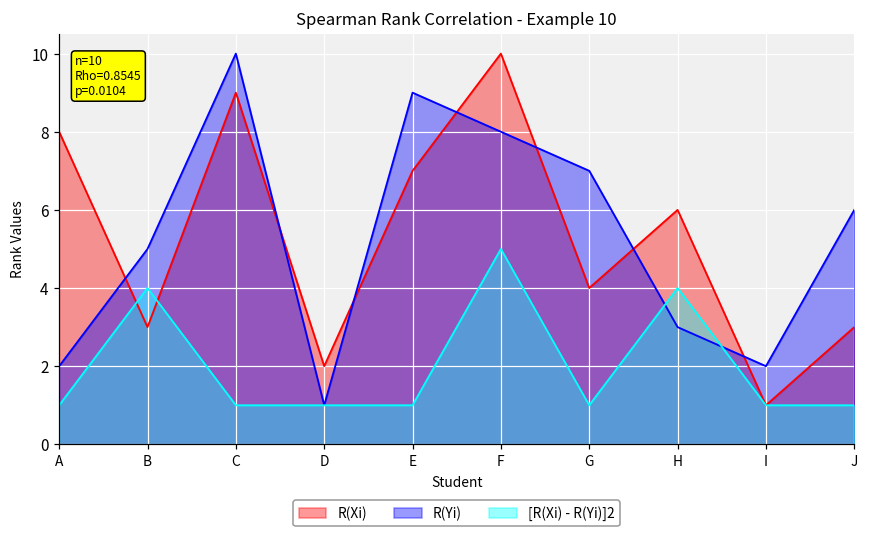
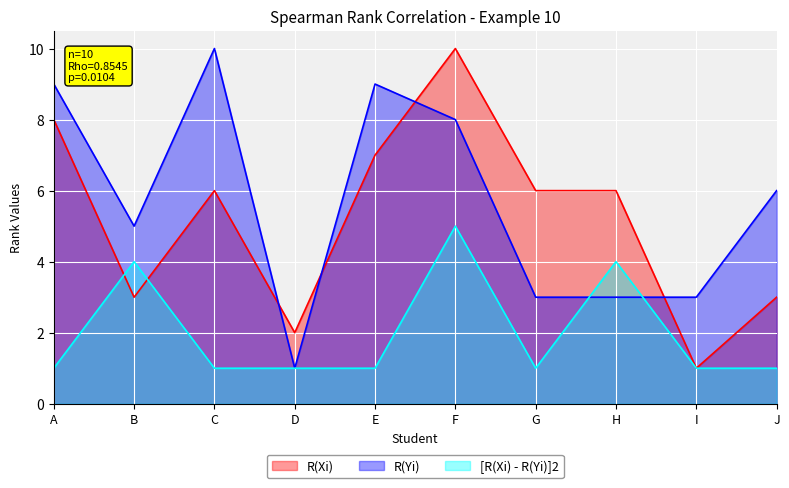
R(Yi), A: 2 -> 9
R(Xi), C: 9 -> 6
R(Xi), G: 4 -> 6
R(Yi), G: 7 -> 3
R(Yi), I: 2 -> 3
